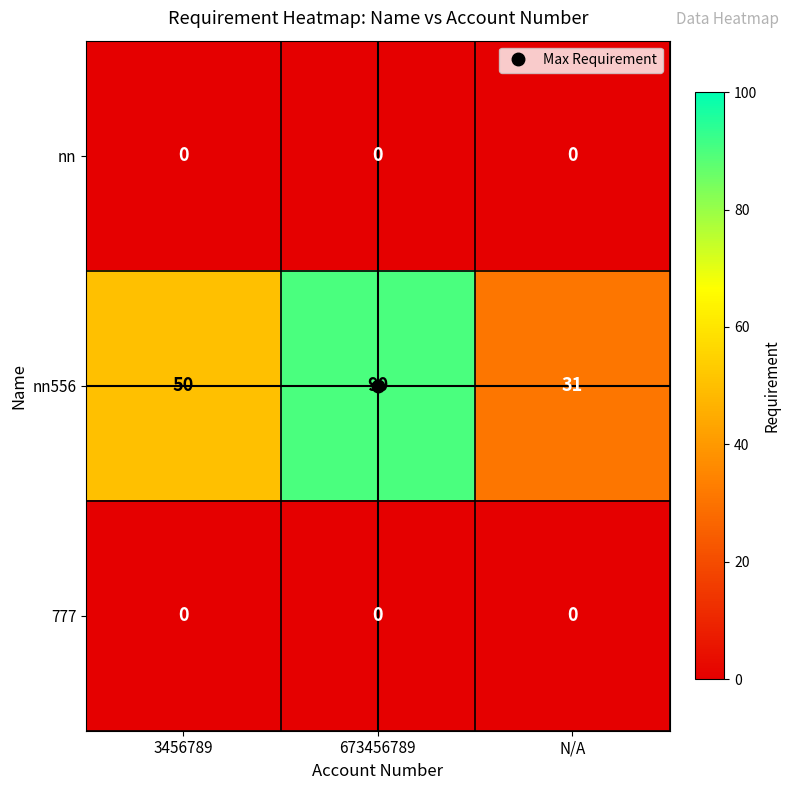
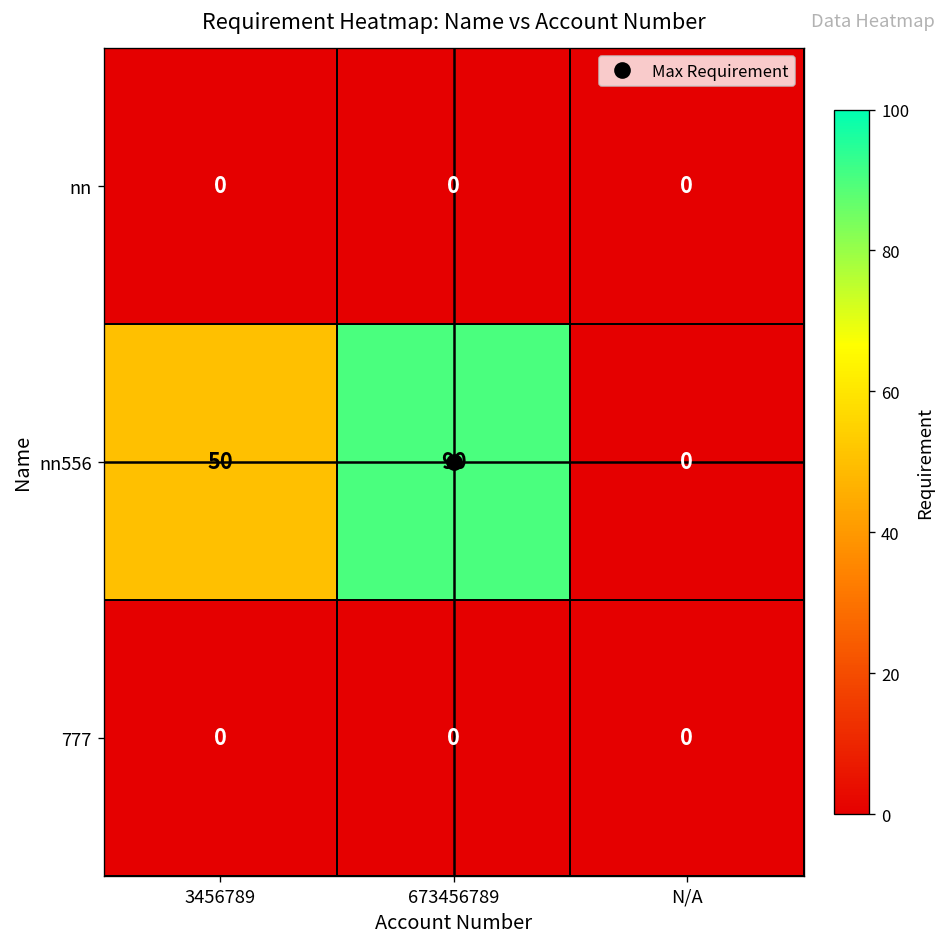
nn556, N/A: 31 -> 0
